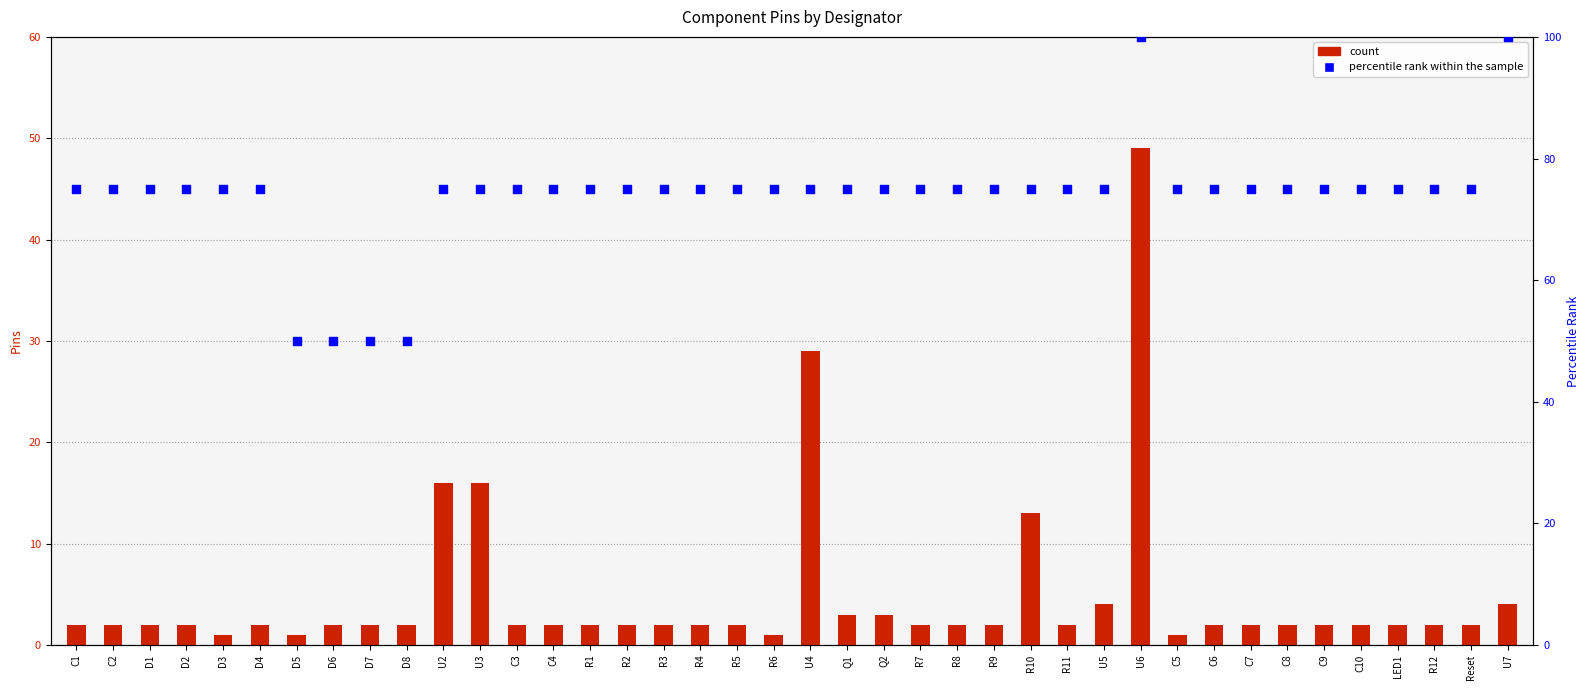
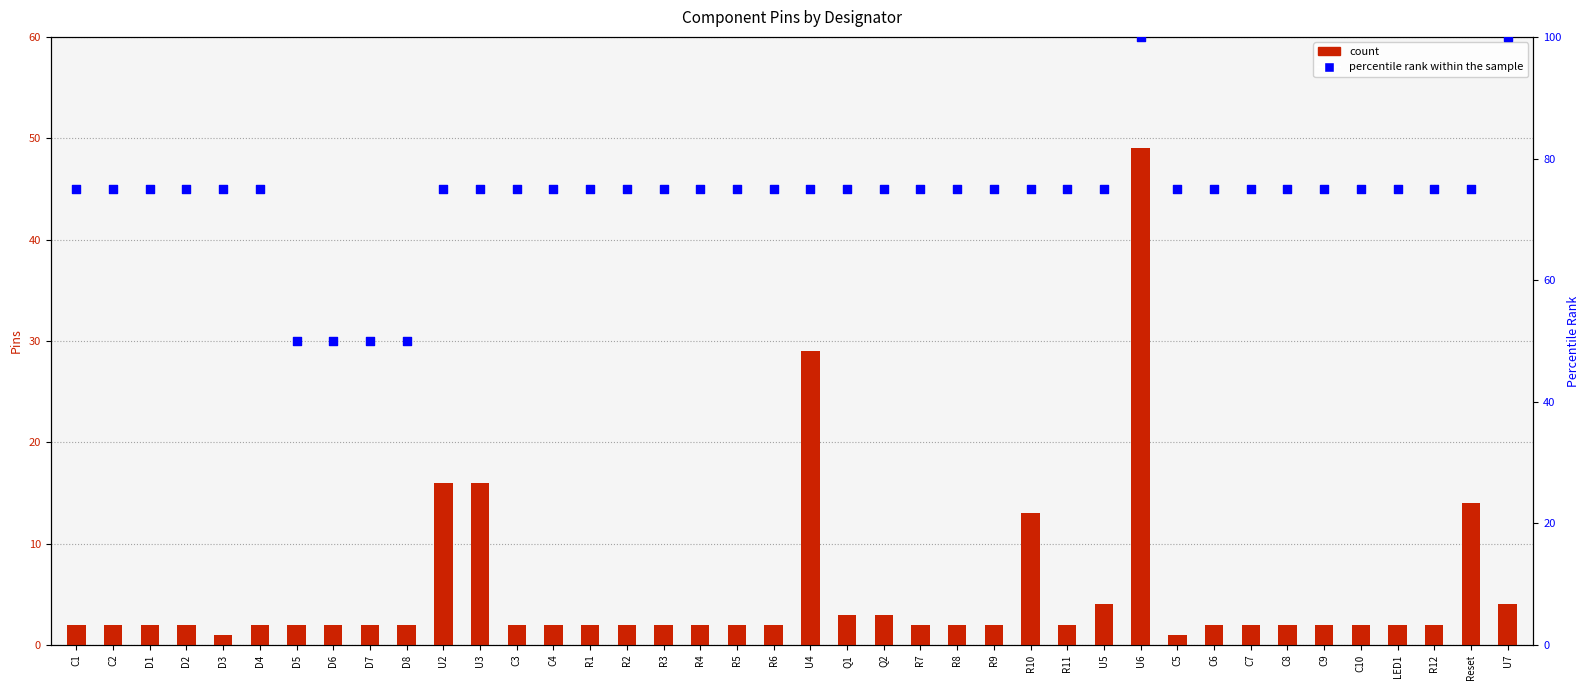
count, D5: 1 -> 2
count, R6: 1 -> 2
count, Reset: 2 -> 14
